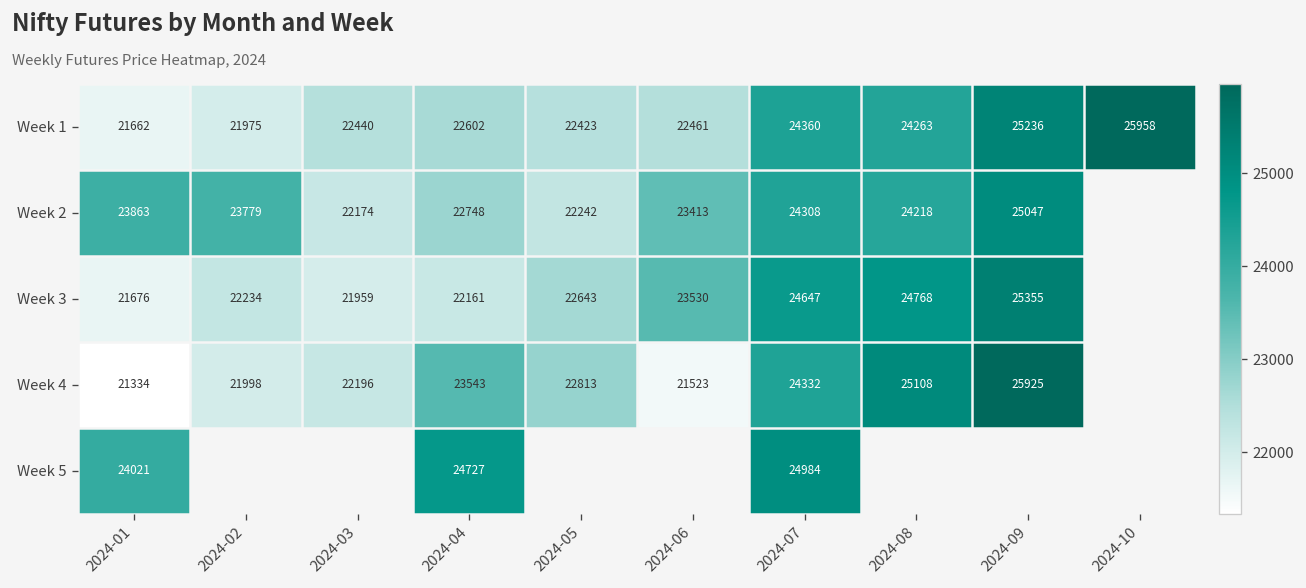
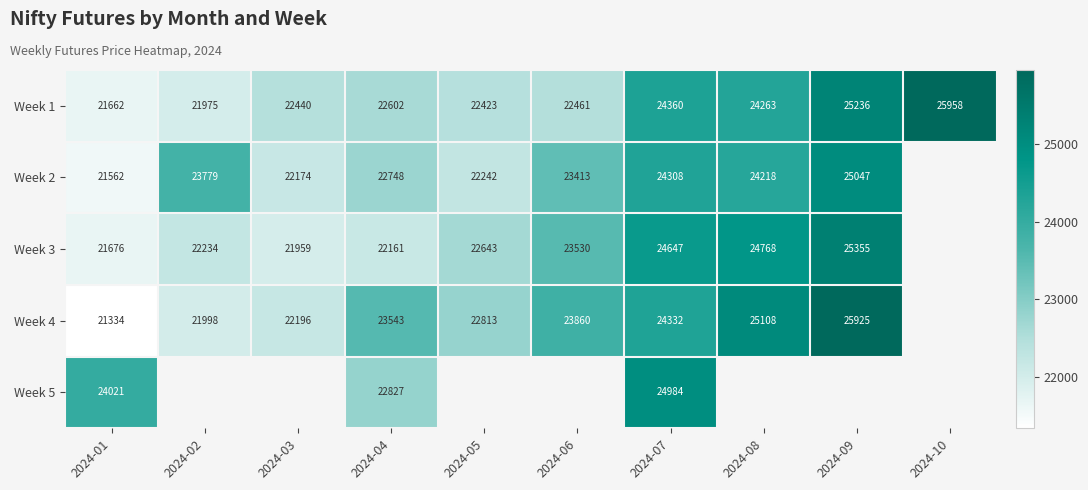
Week 2, 2024-01: 23863 -> 21562
Week 4, 2024-06: 21523 -> 23860
Week 5, 2024-04: 24727 -> 22827
